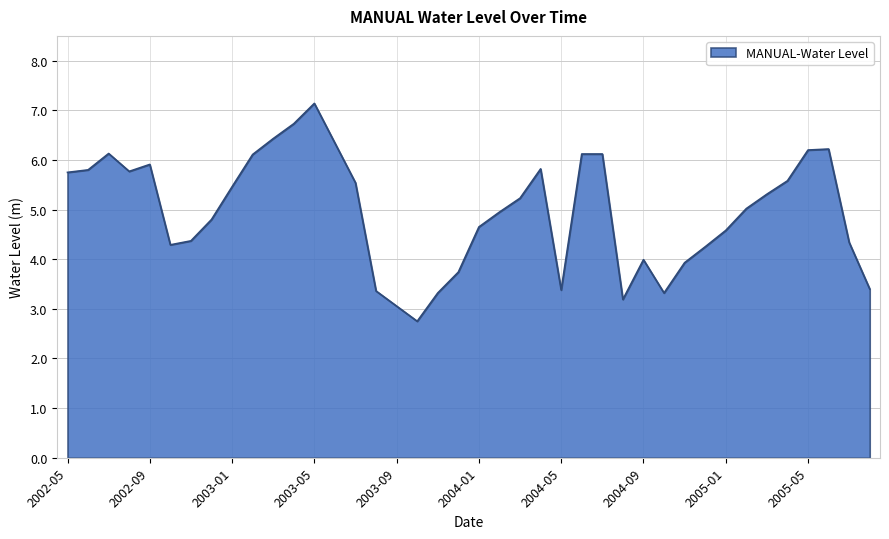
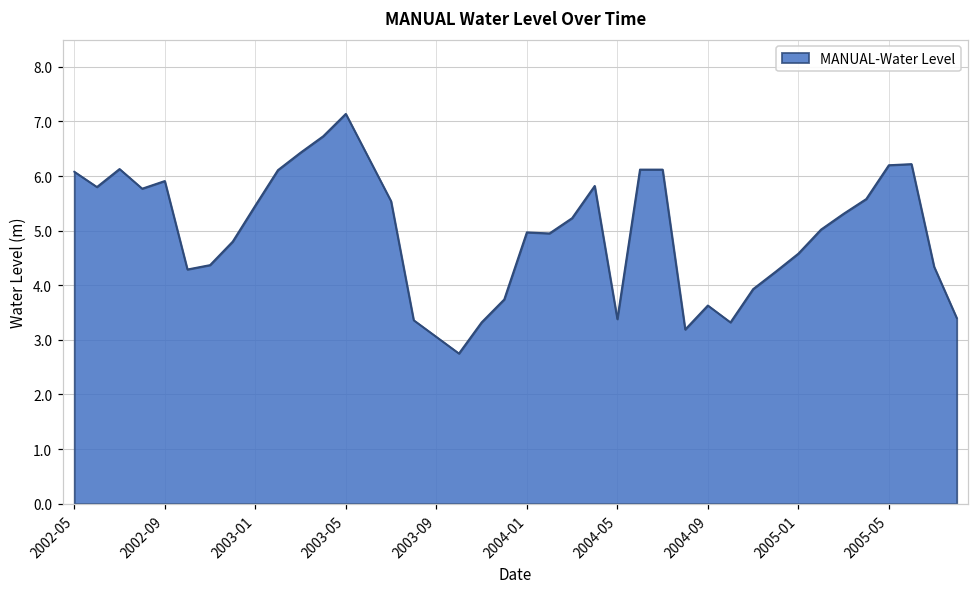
2002-05: 5.8 -> 6.1
2004-01: 4.7 -> 5.0
2004-09: 4.0 -> 3.6
